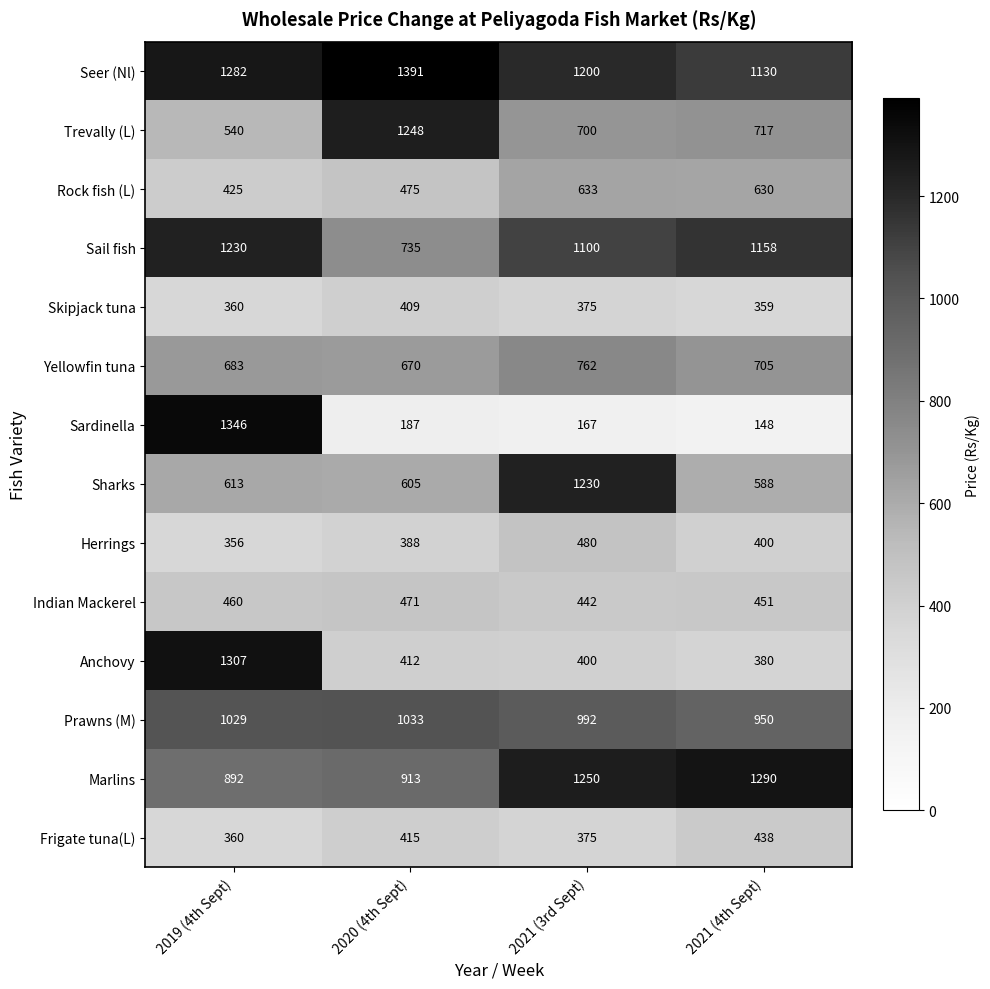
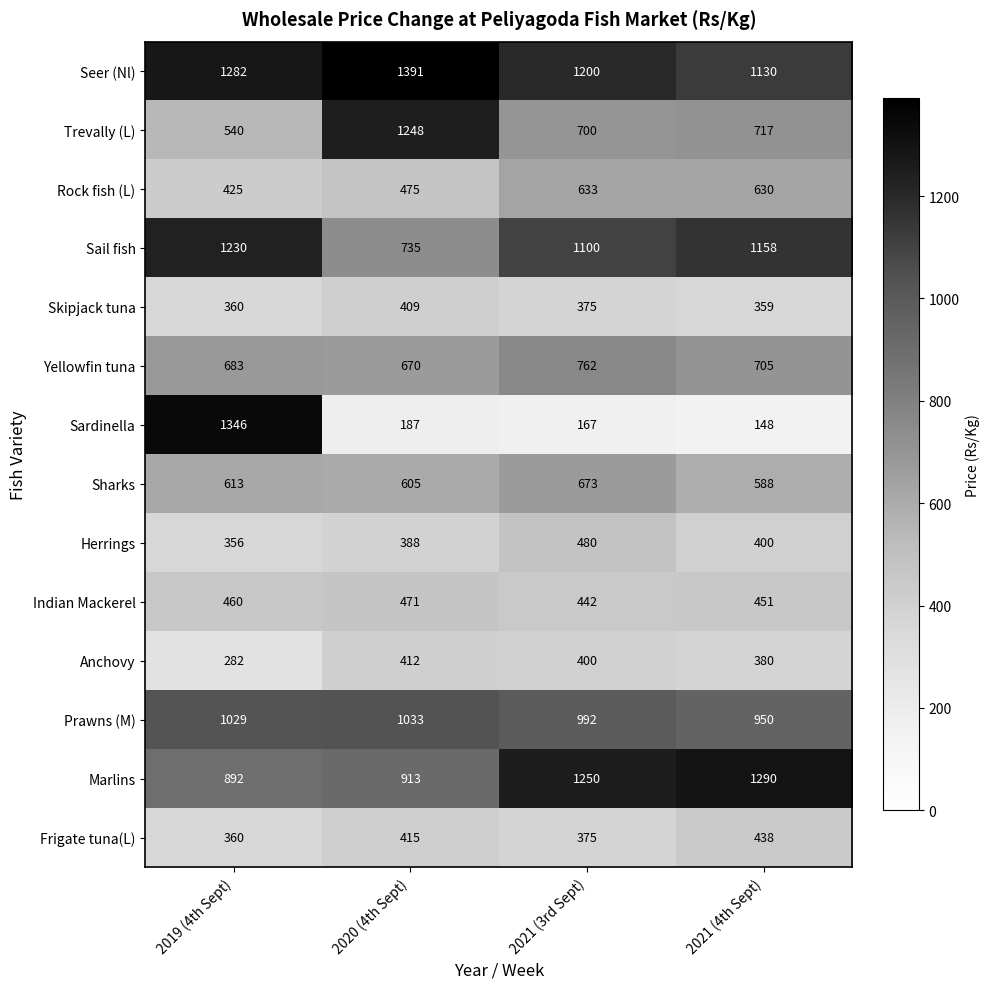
Sharks, 2021 (3rd Sept): 1230 -> 673
Anchovy, 2019 (4th Sept): 1307 -> 282
